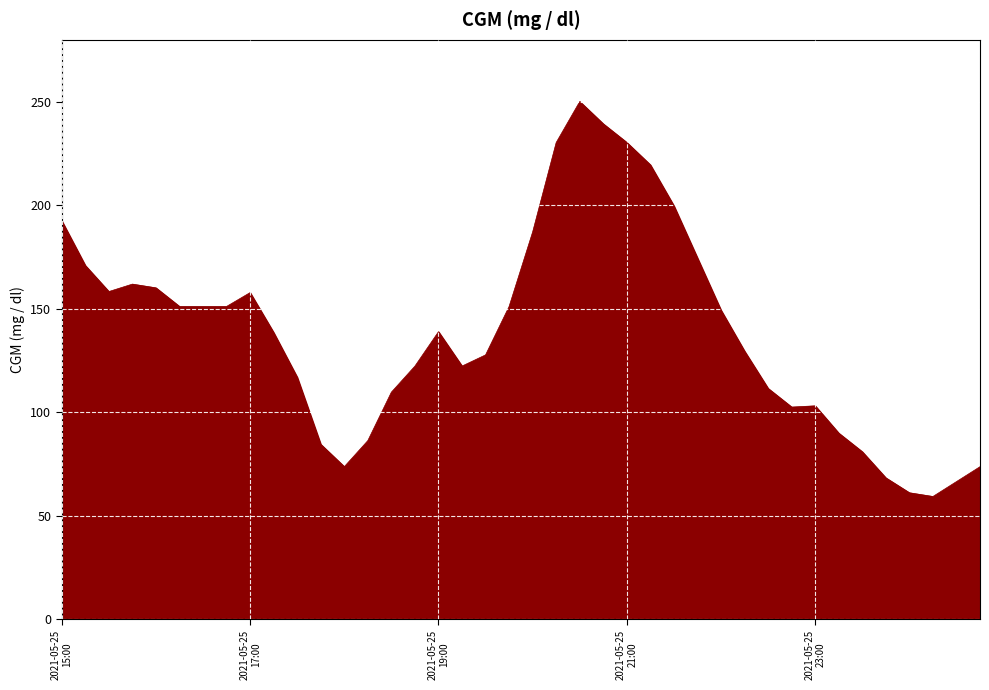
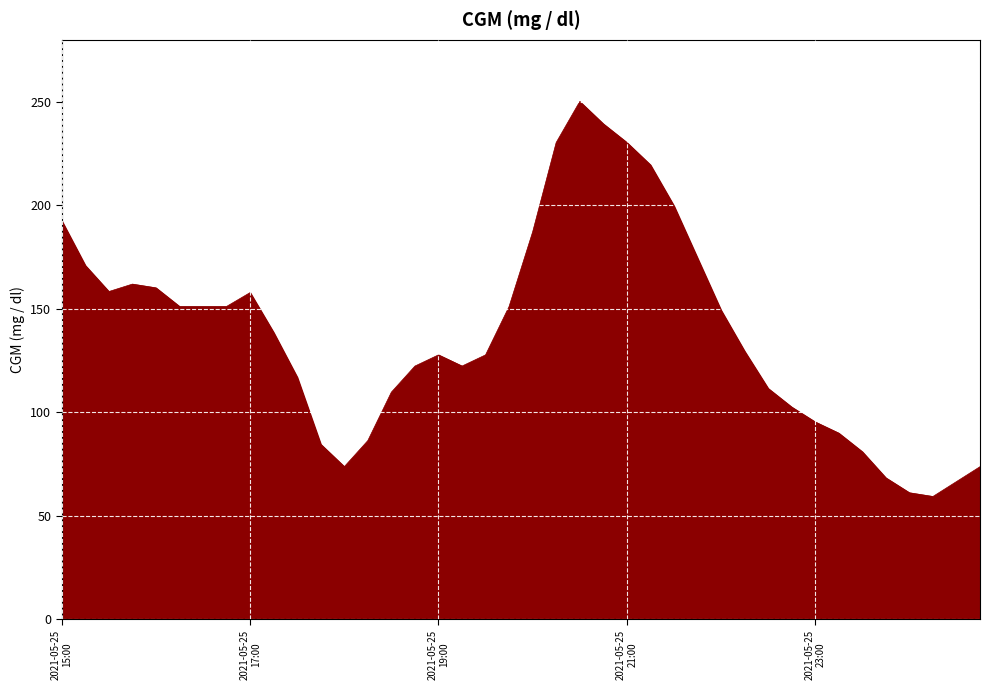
2021-05-25 19:00: 139 -> 128
2021-05-25 23:00: 103 -> 95
